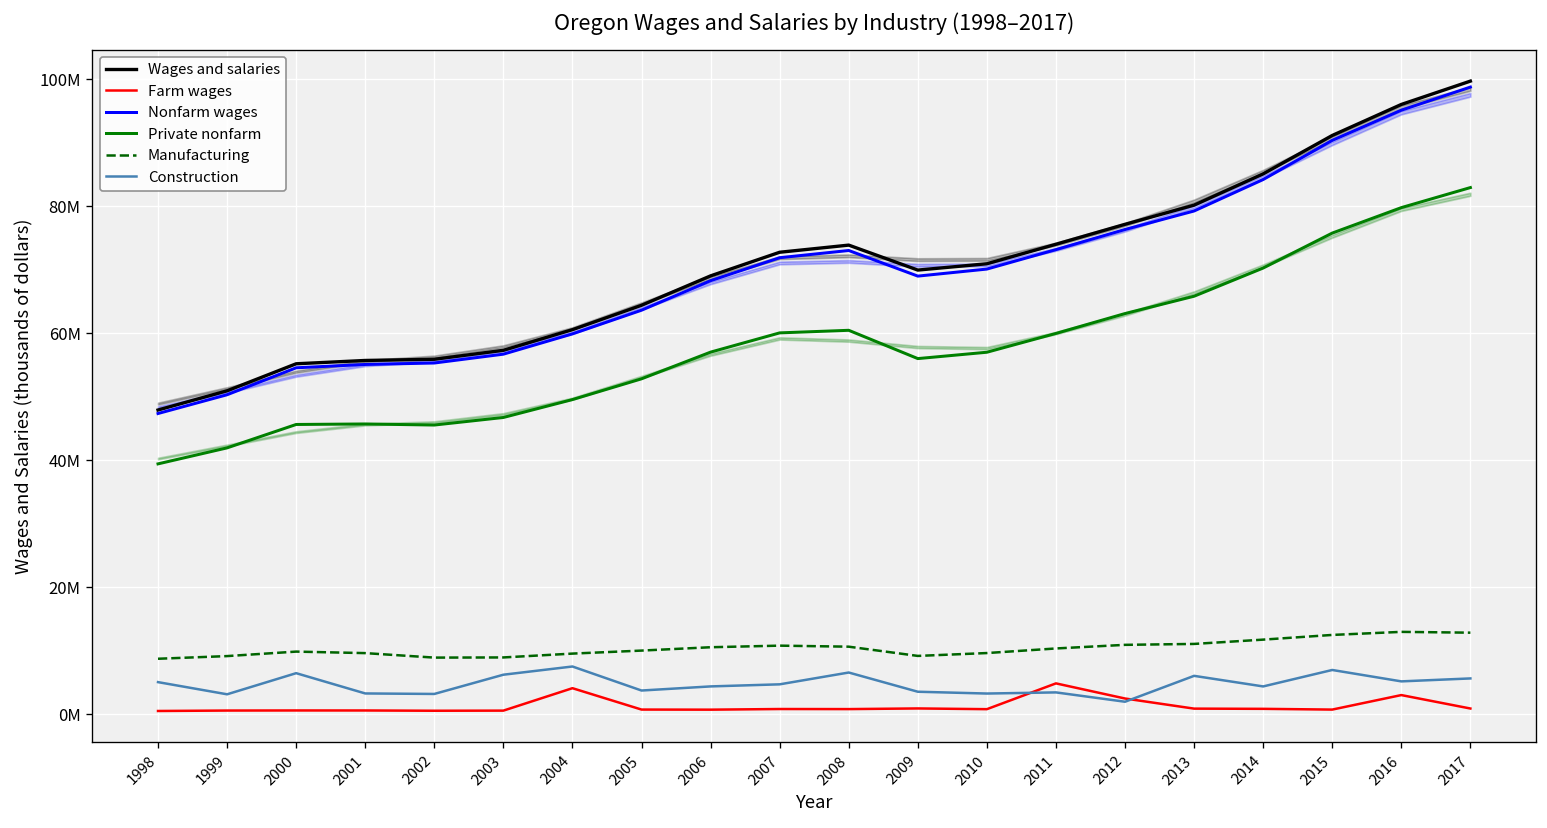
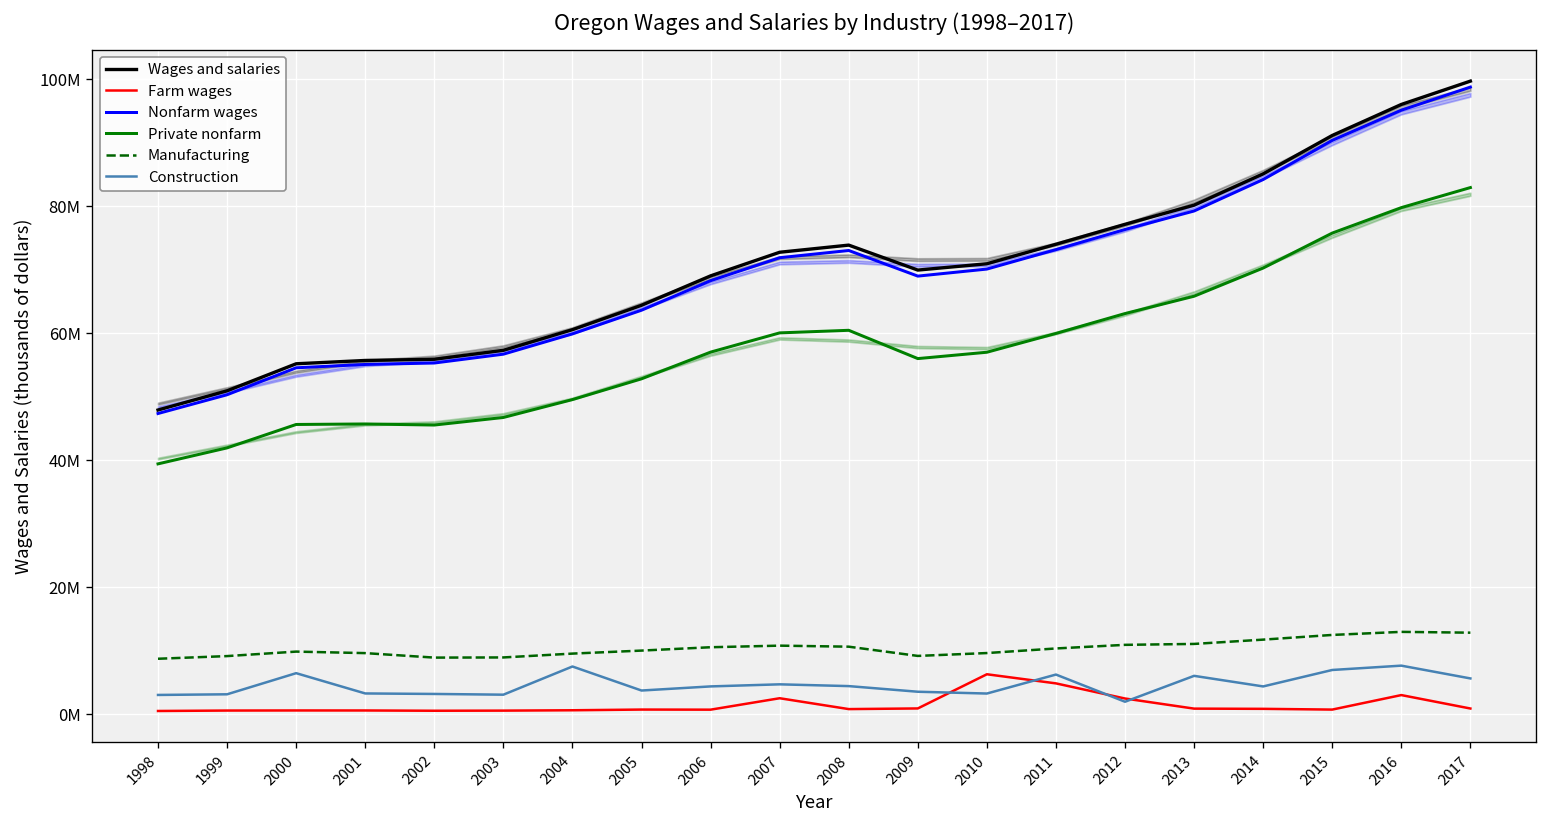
Construction, 1998: 5000000 -> 3000000
Construction, 2003: 6000000 -> 3000000
Farm wages, 2004: 4000000 -> 1000000
Farm wages, 2007: 1000000 -> 3000000
Construction, 2008: 7000000 -> 4000000
Farm wages, 2010: 1000000 -> 6000000
Construction, 2011: 3000000 -> 6000000
Construction, 2016: 5000000 -> 8000000
